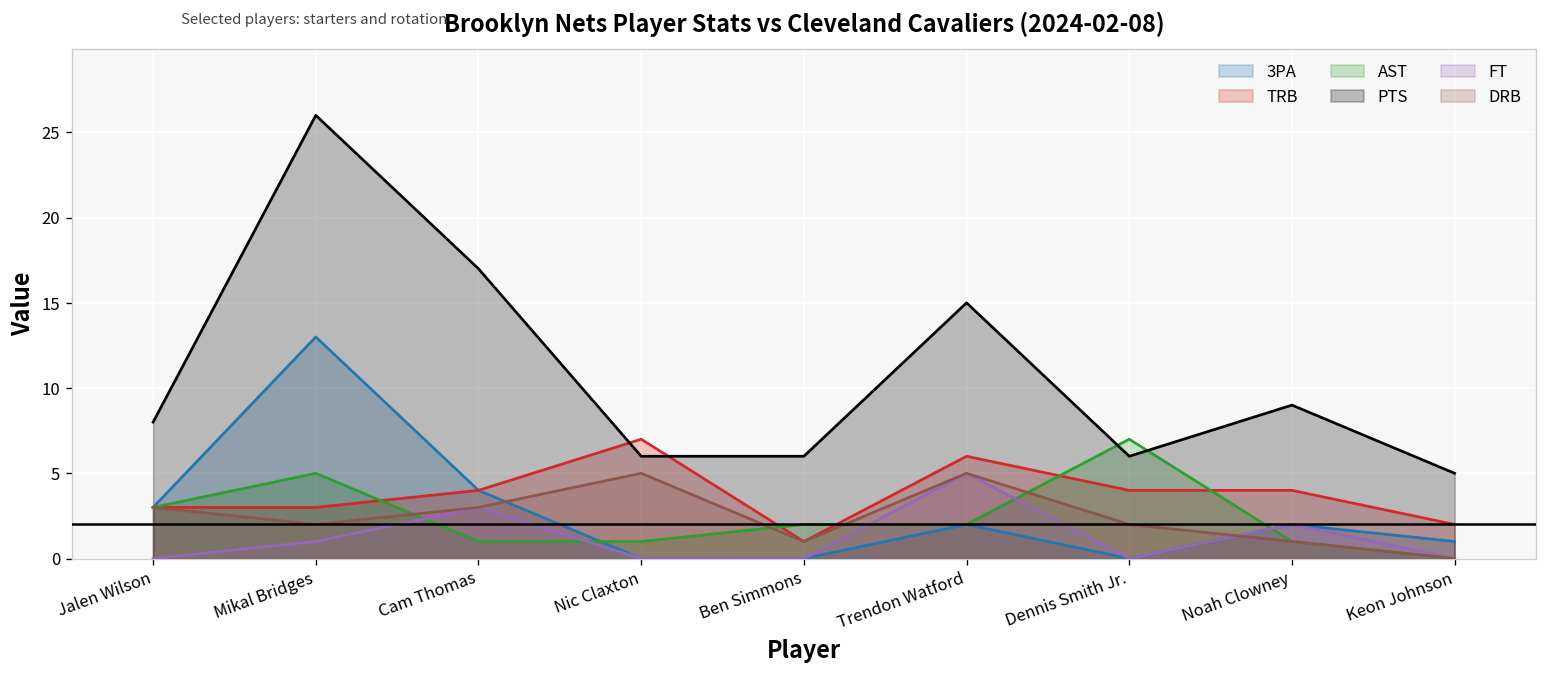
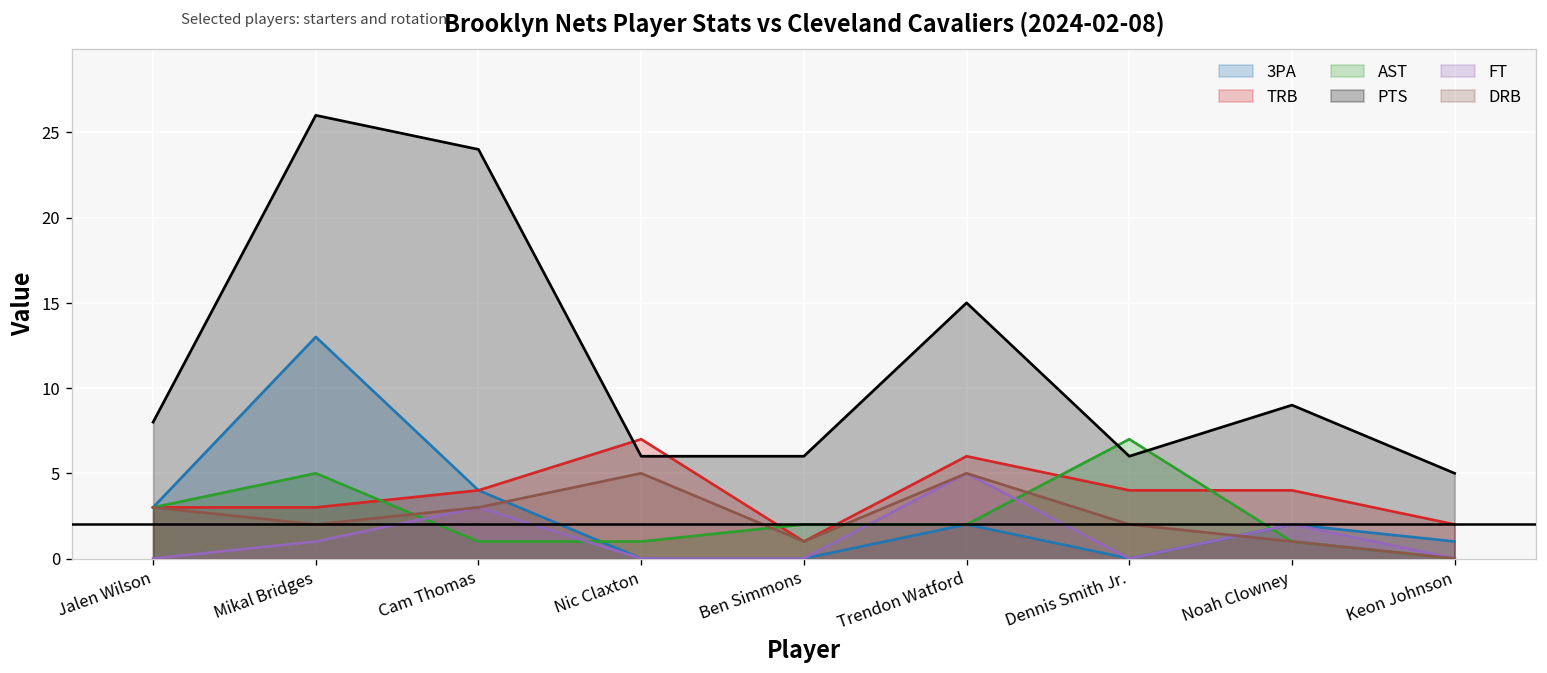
PTS, Cam Thomas: 17 -> 24
